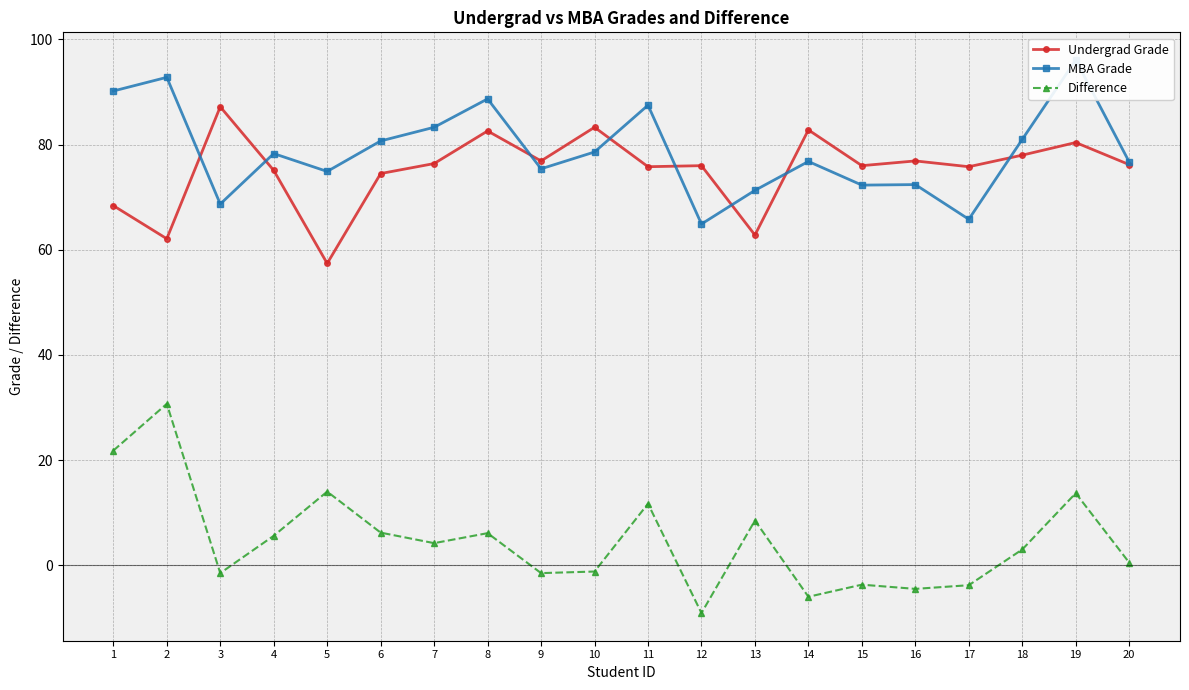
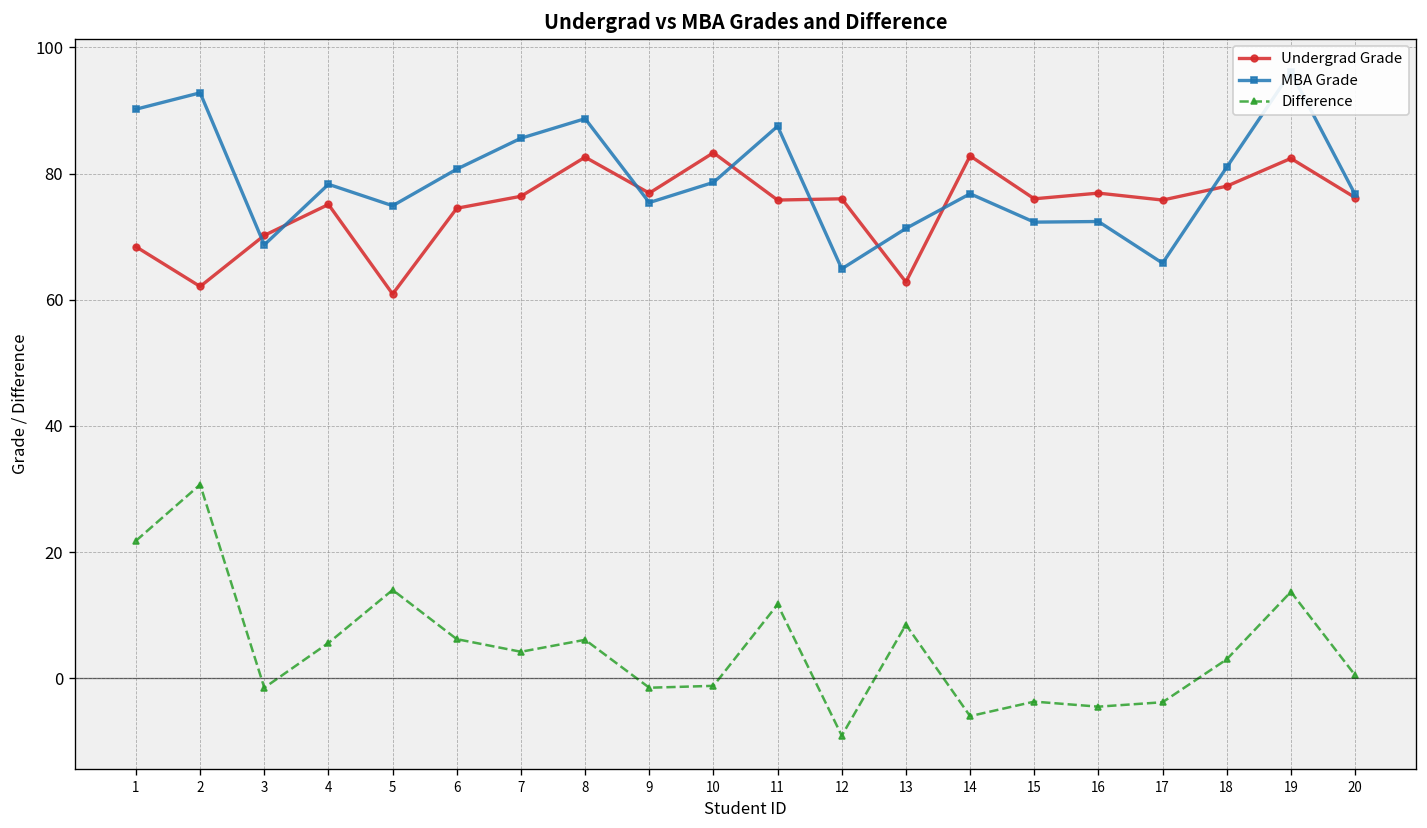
Undergrad Grade, 3: 87 -> 70
Undergrad Grade, 5: 57 -> 61
MBA Grade, 7: 83 -> 86
Undergrad Grade, 19: 80 -> 82
